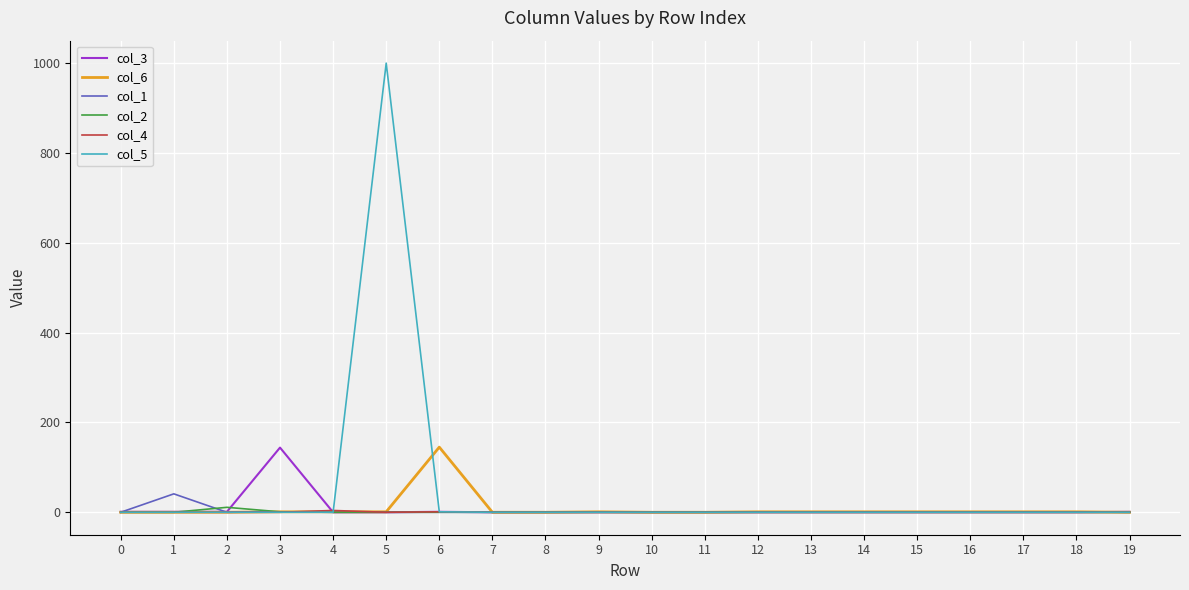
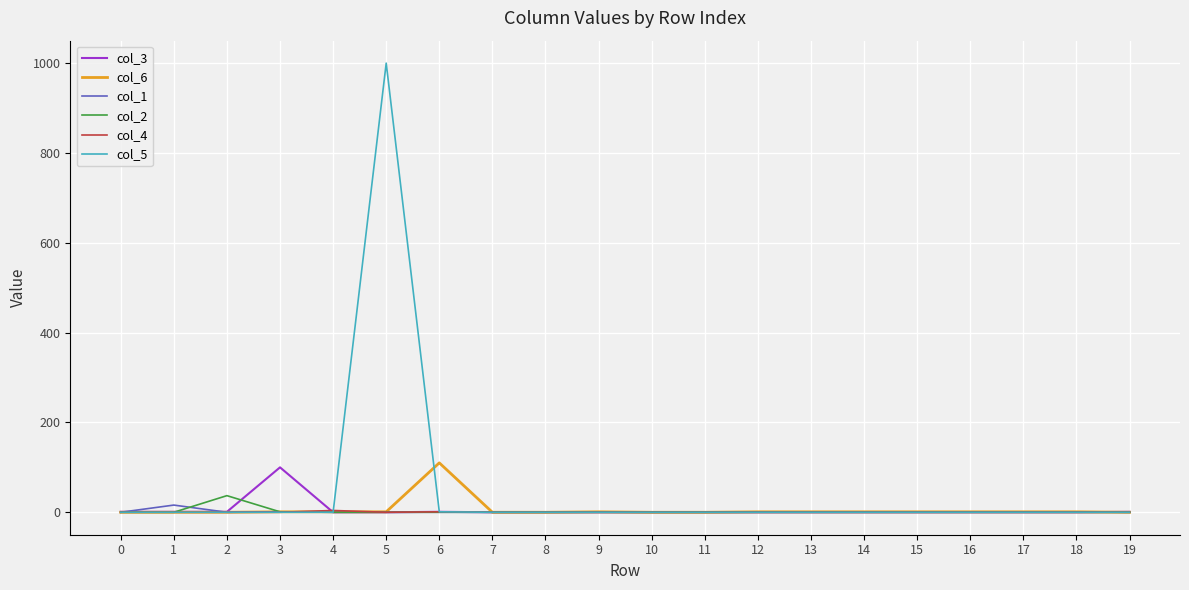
col_1, 1: 40 -> 20
col_2, 2: 10 -> 40
col_3, 3: 140 -> 100
col_6, 6: 150 -> 110
